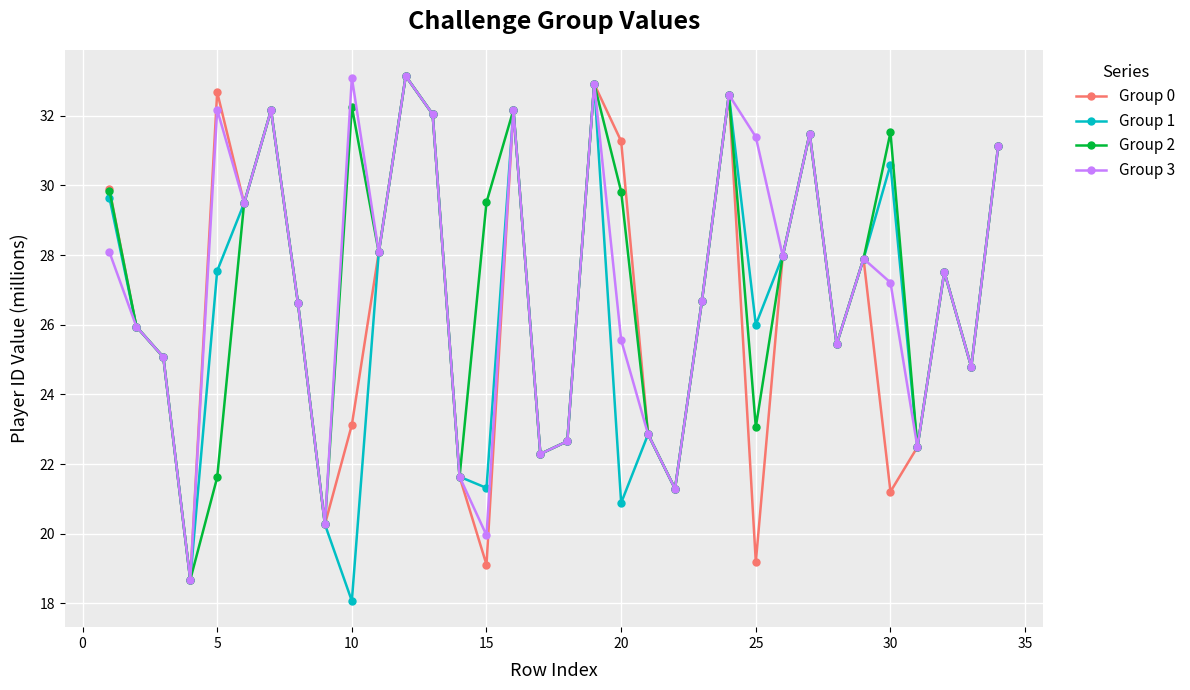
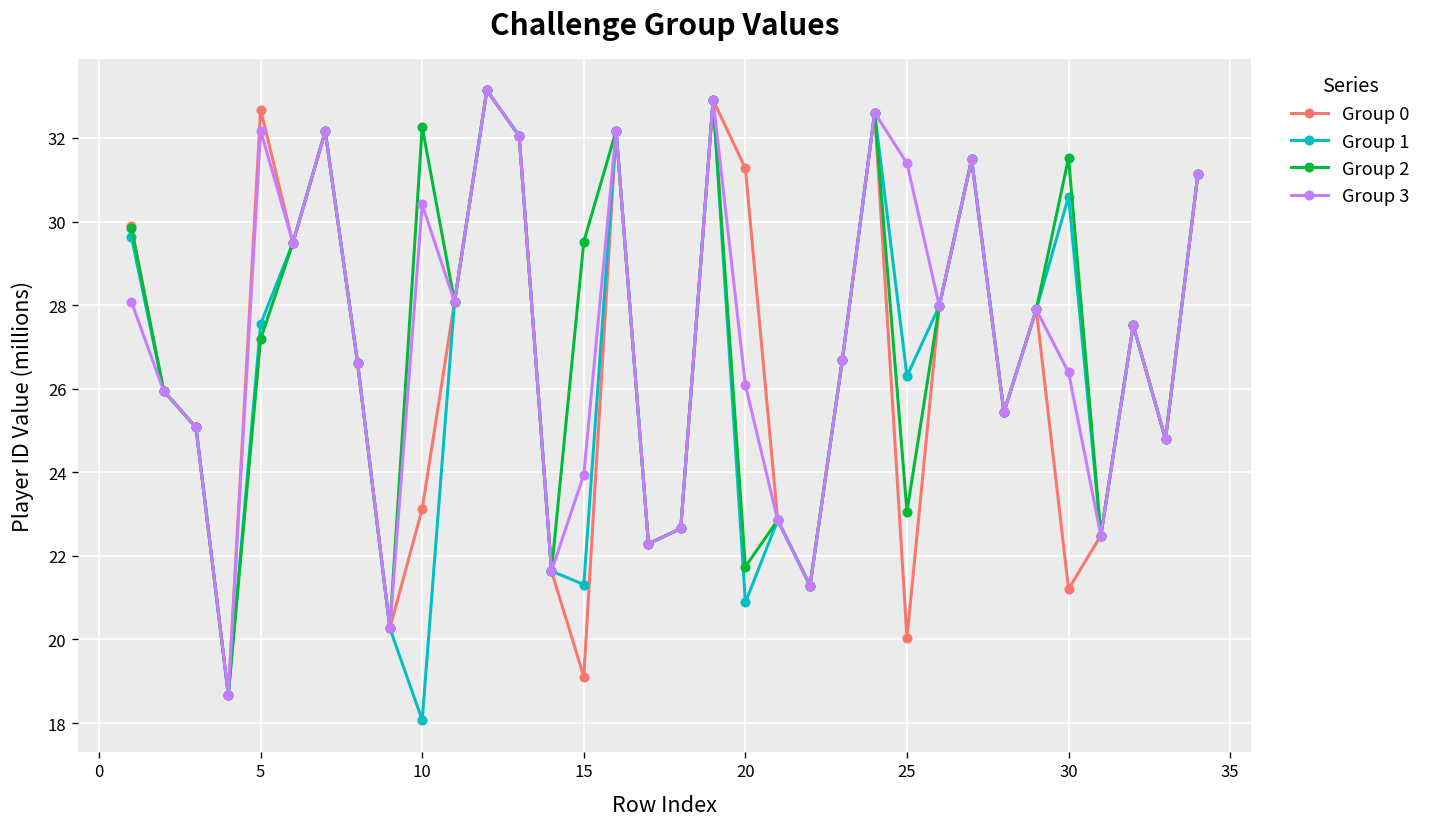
Group 2, 5: 21.6 -> 27.2
Group 3, 10: 33.1 -> 30.4
Group 3, 15: 20.0 -> 23.9
Group 2, 20: 29.8 -> 21.7
Group 3, 20: 25.6 -> 26.1
Group 0, 25: 19.2 -> 20.0
Group 1, 25: 26.0 -> 26.3
Group 3, 30: 27.2 -> 26.4
